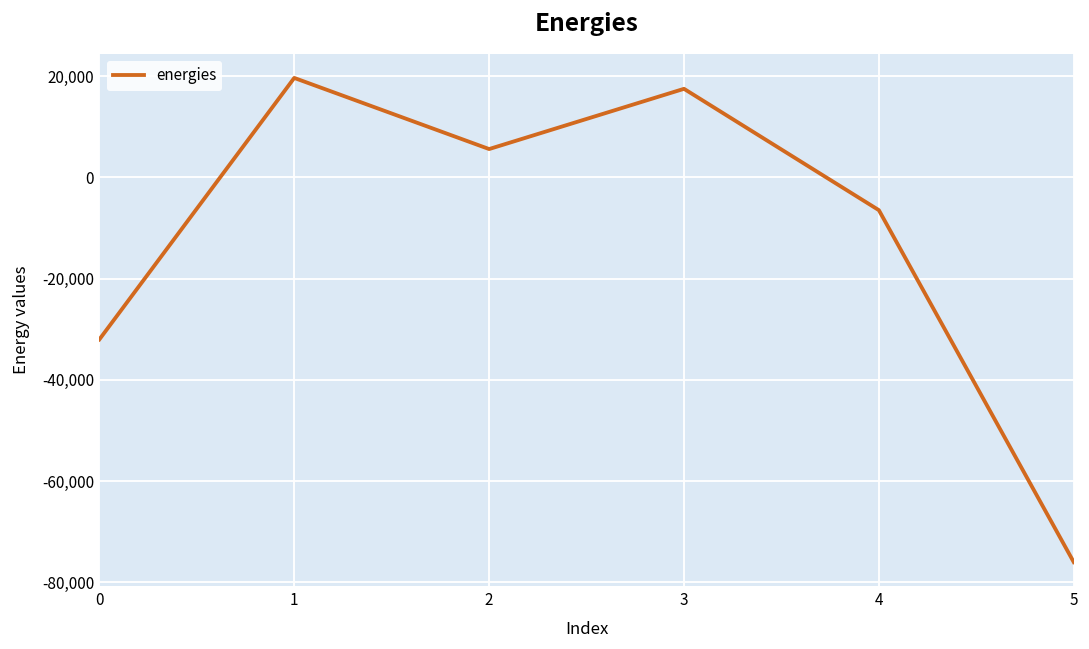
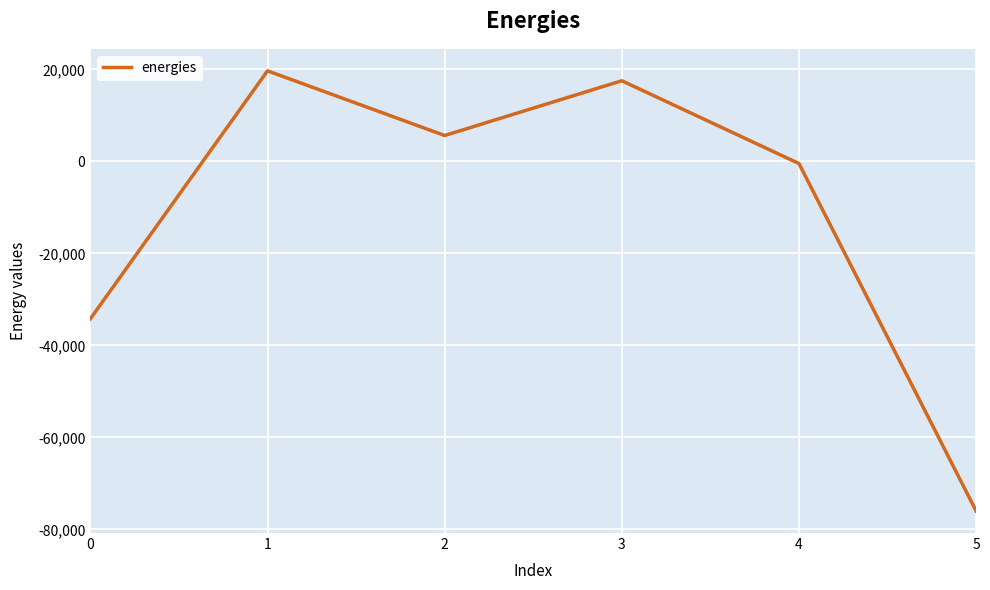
0: -32,000 -> -34,000
4: -6,000 -> 0
